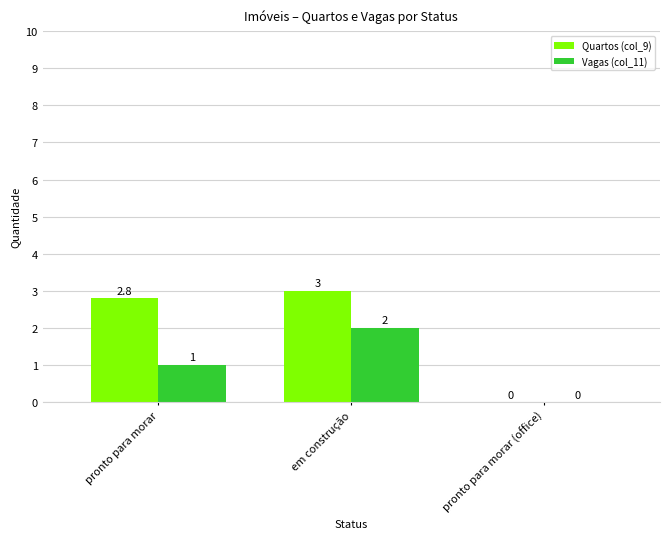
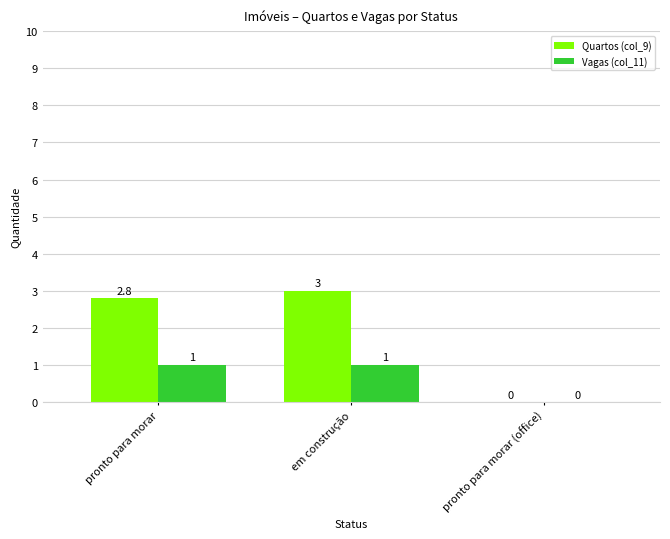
Vagas (col_11), em construção: 2 -> 1
